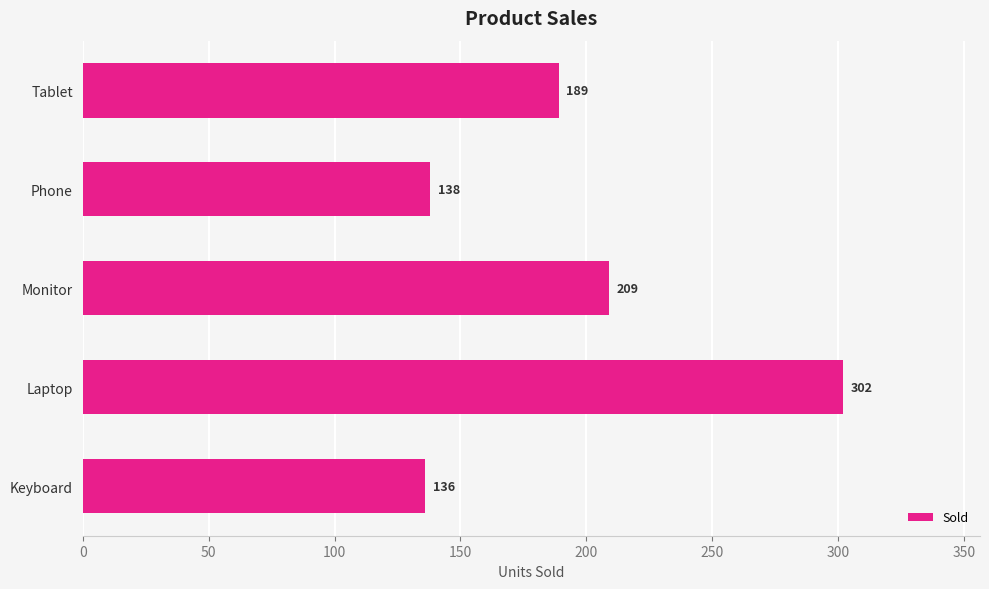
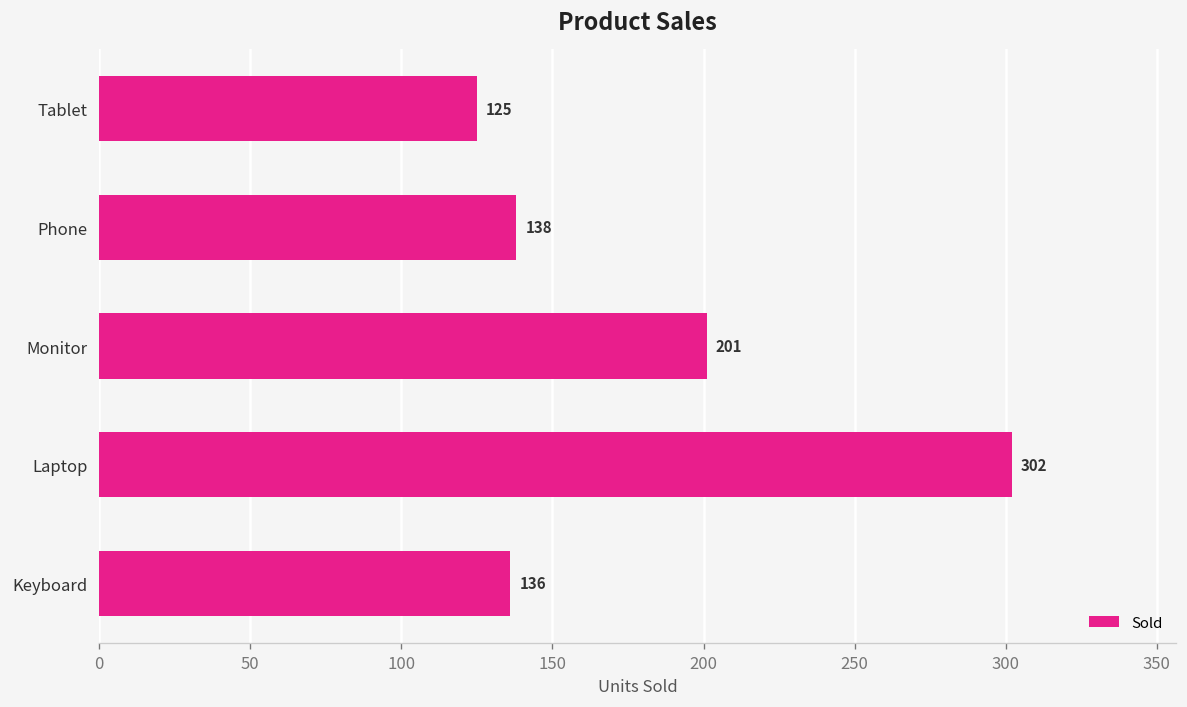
Tablet: 189 -> 125
Monitor: 209 -> 201
